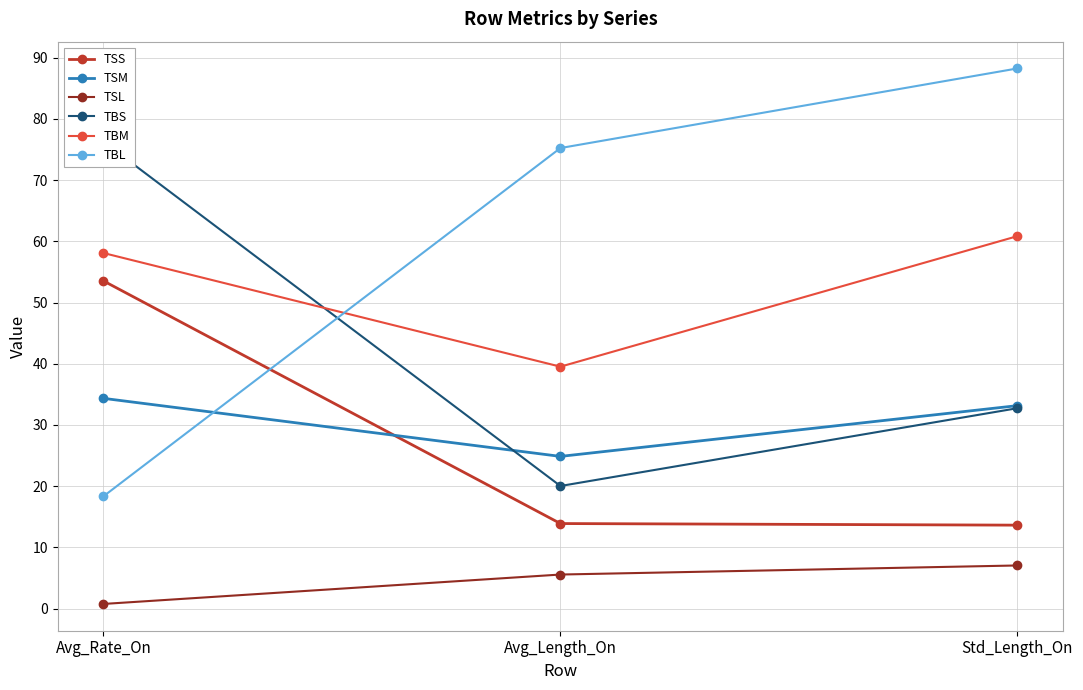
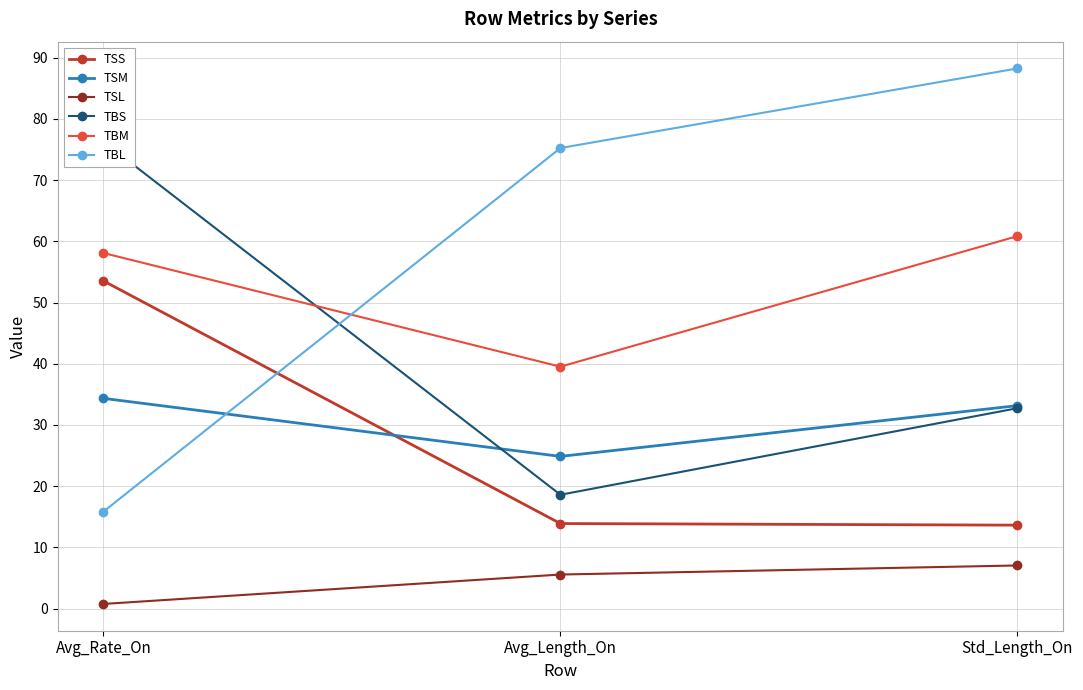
TBL, Avg_Rate_On: 18 -> 16
TBS, Avg_Length_On: 20 -> 19
